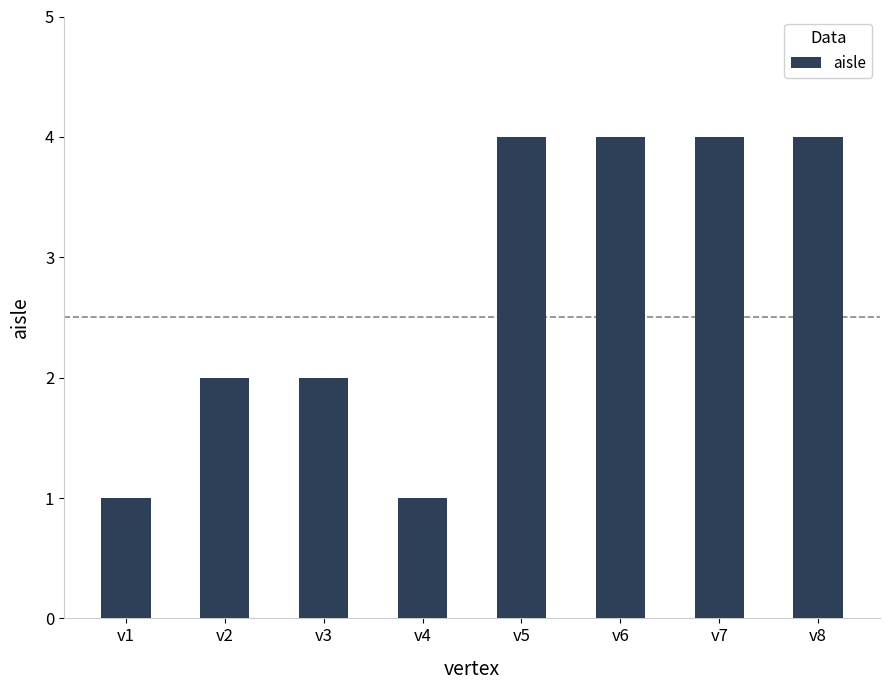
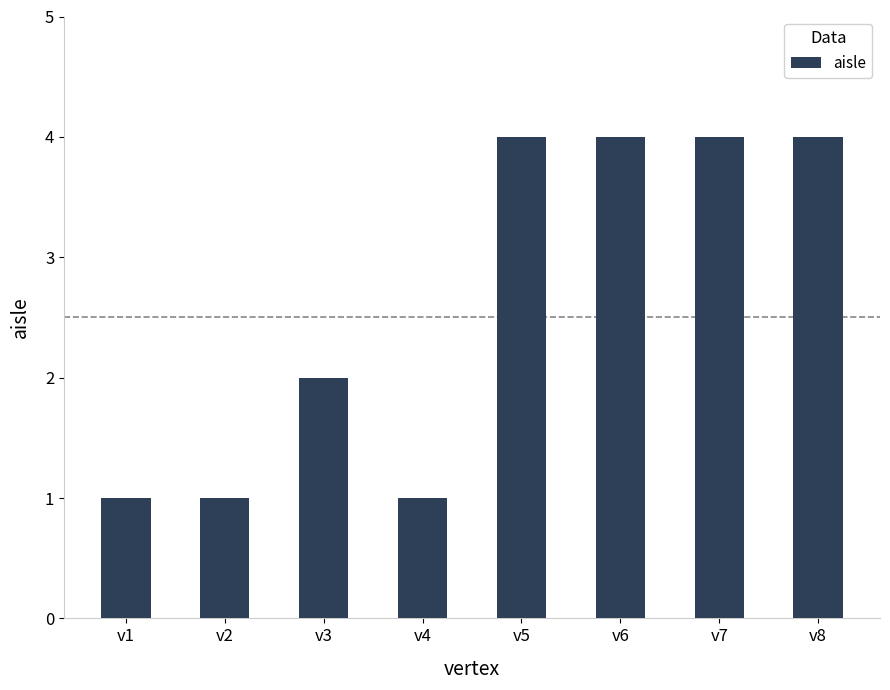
v2: 2 -> 1
